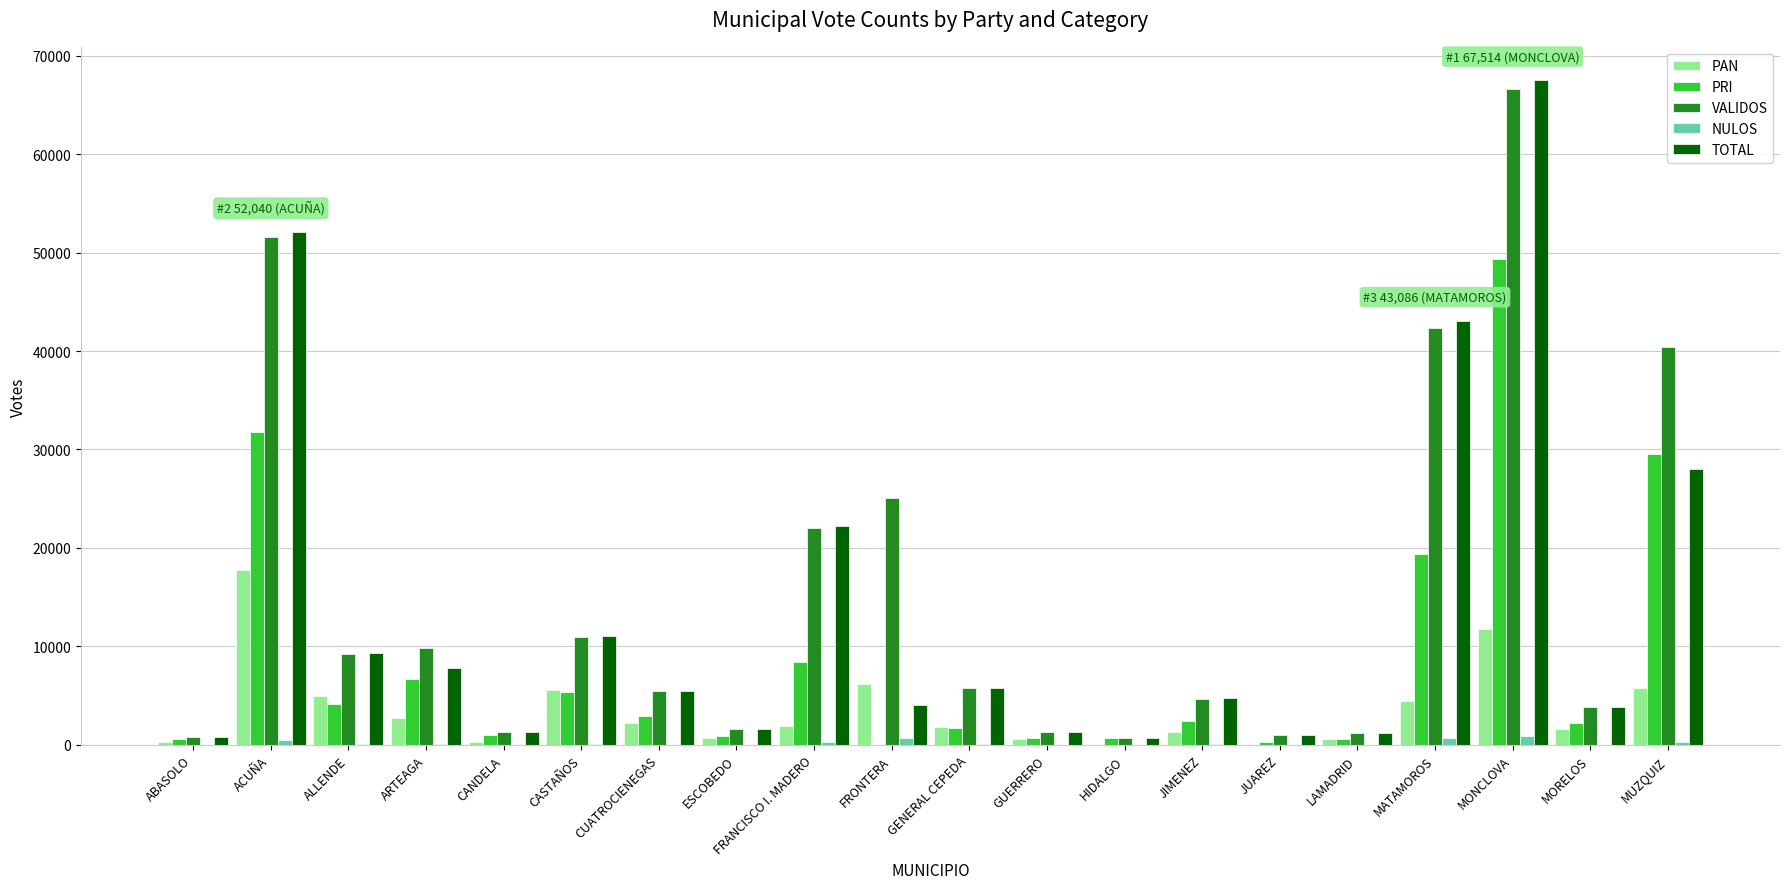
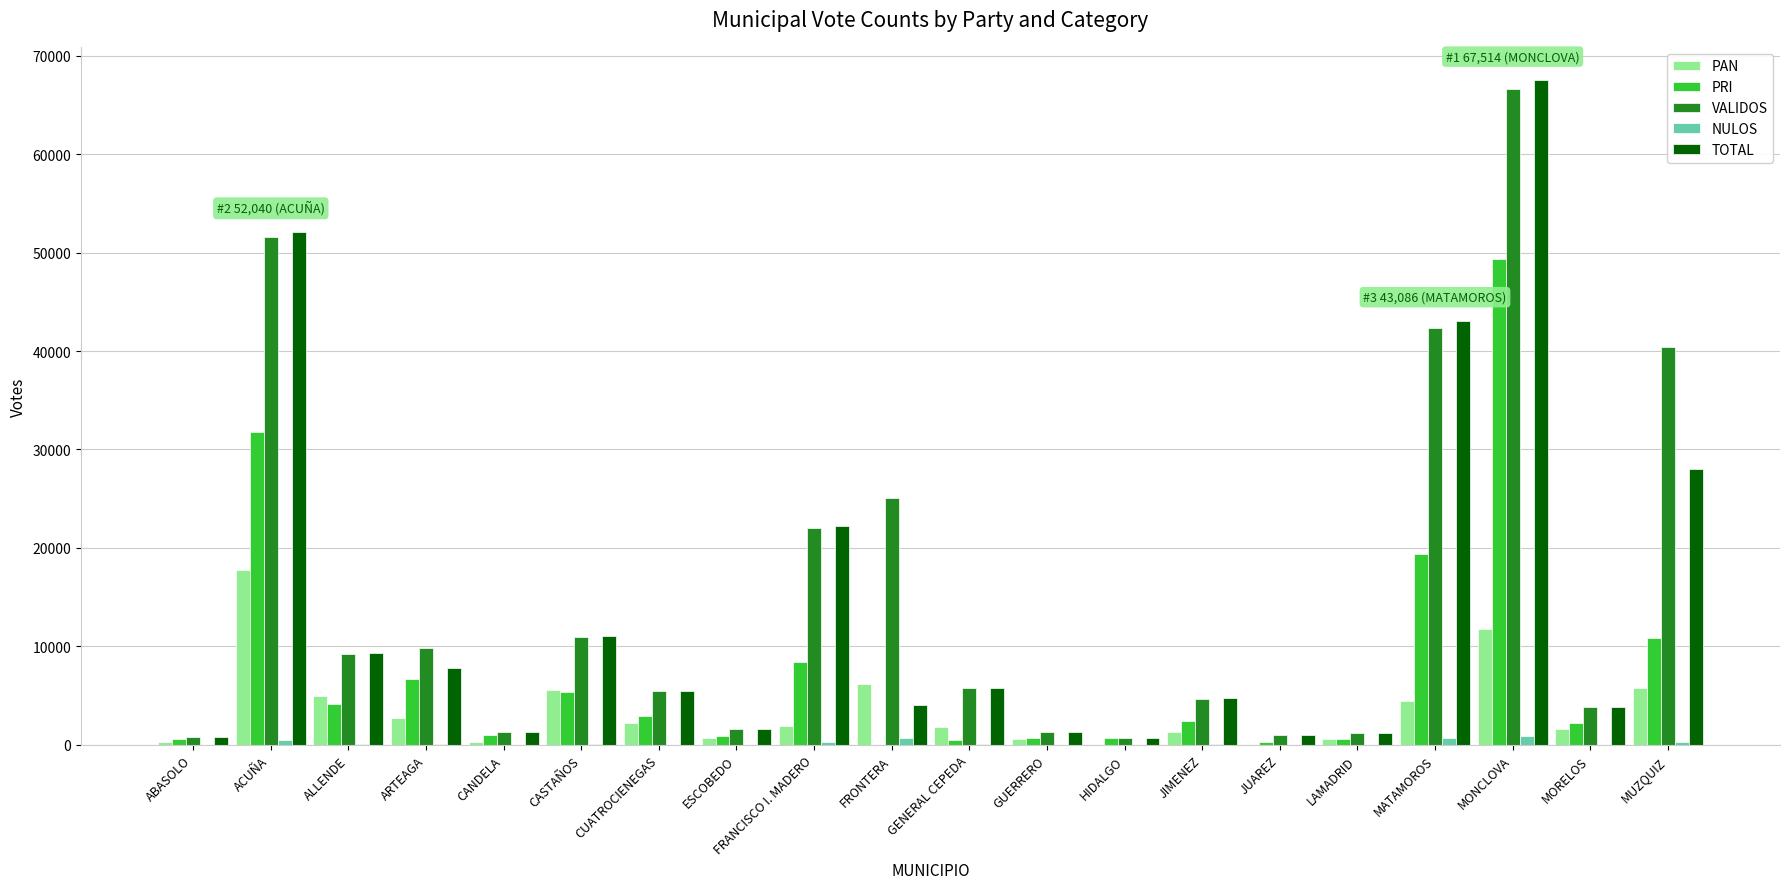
PRI, GENERAL CEPEDA: 2000 -> 1000
PRI, MUZQUIZ: 30000 -> 11000
